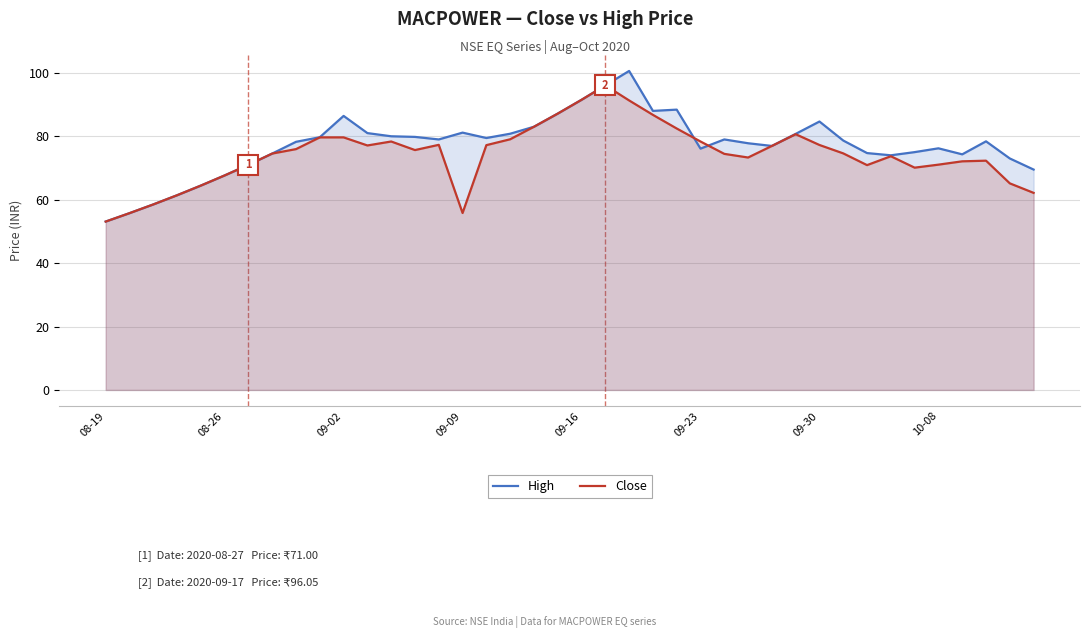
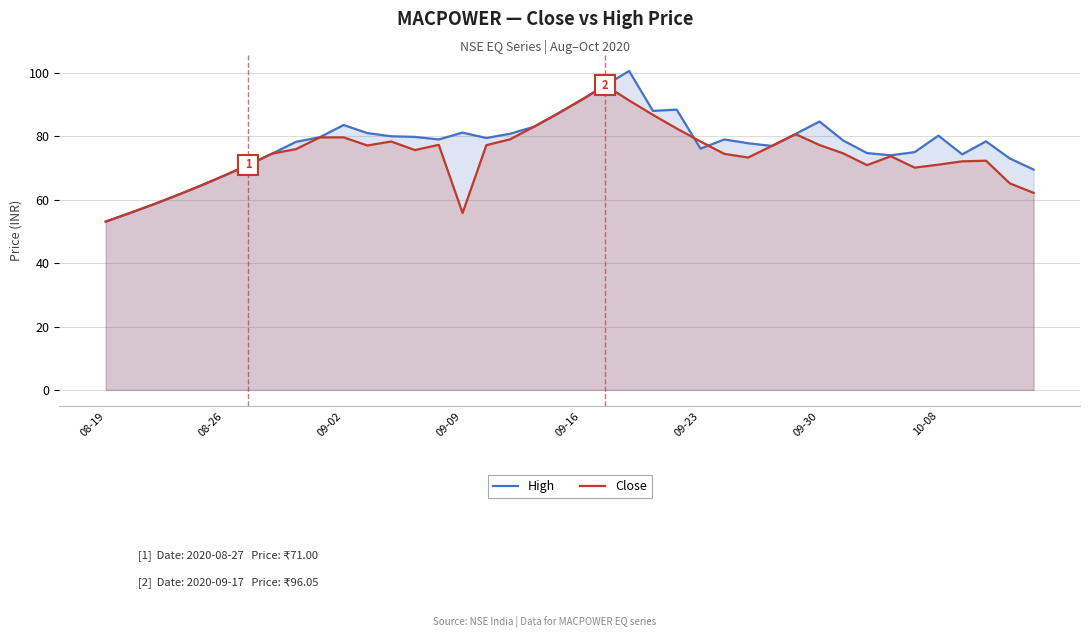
High, 09-02: 86 -> 84
High, 10-08: 76 -> 80
